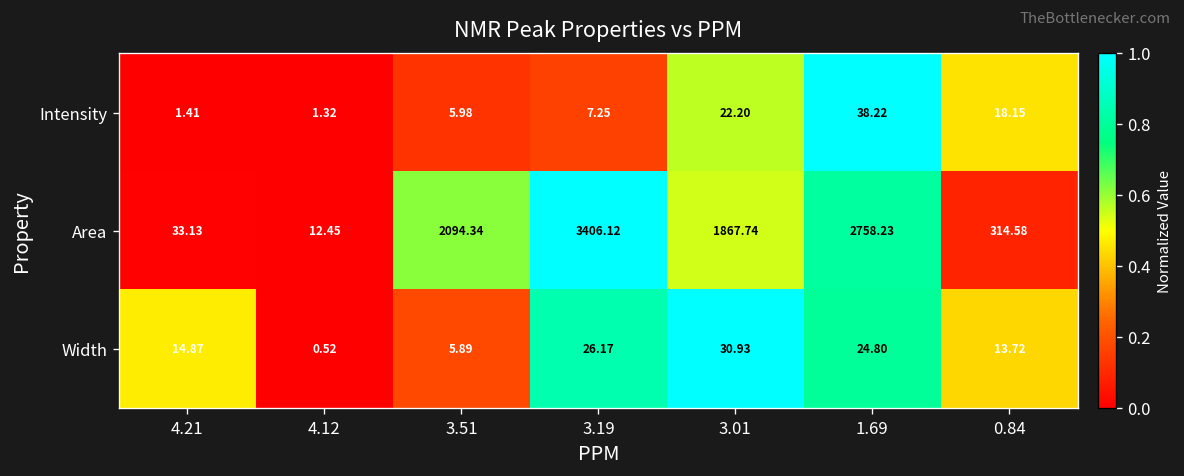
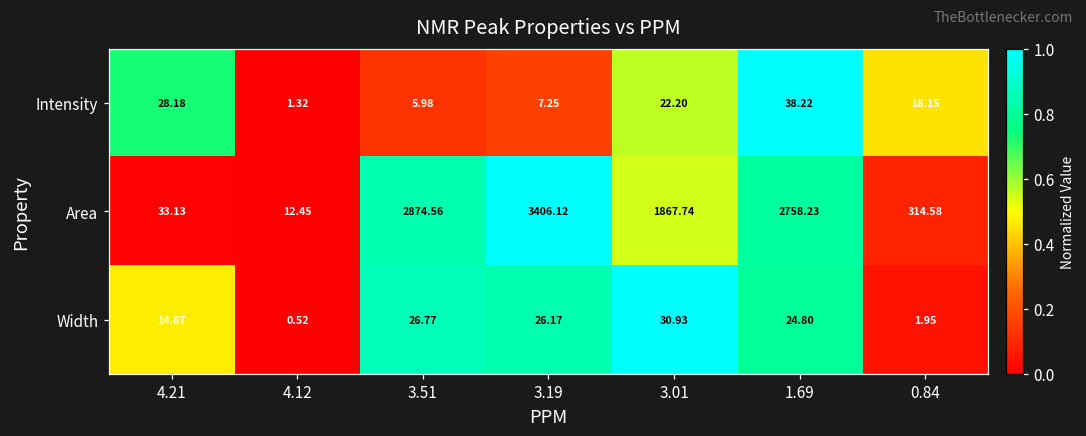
Intensity, 4.21: 1.41 -> 28.18
Area, 3.51: 2094.34 -> 2874.56
Width, 3.51: 5.89 -> 26.77
Width, 0.84: 13.72 -> 1.95
